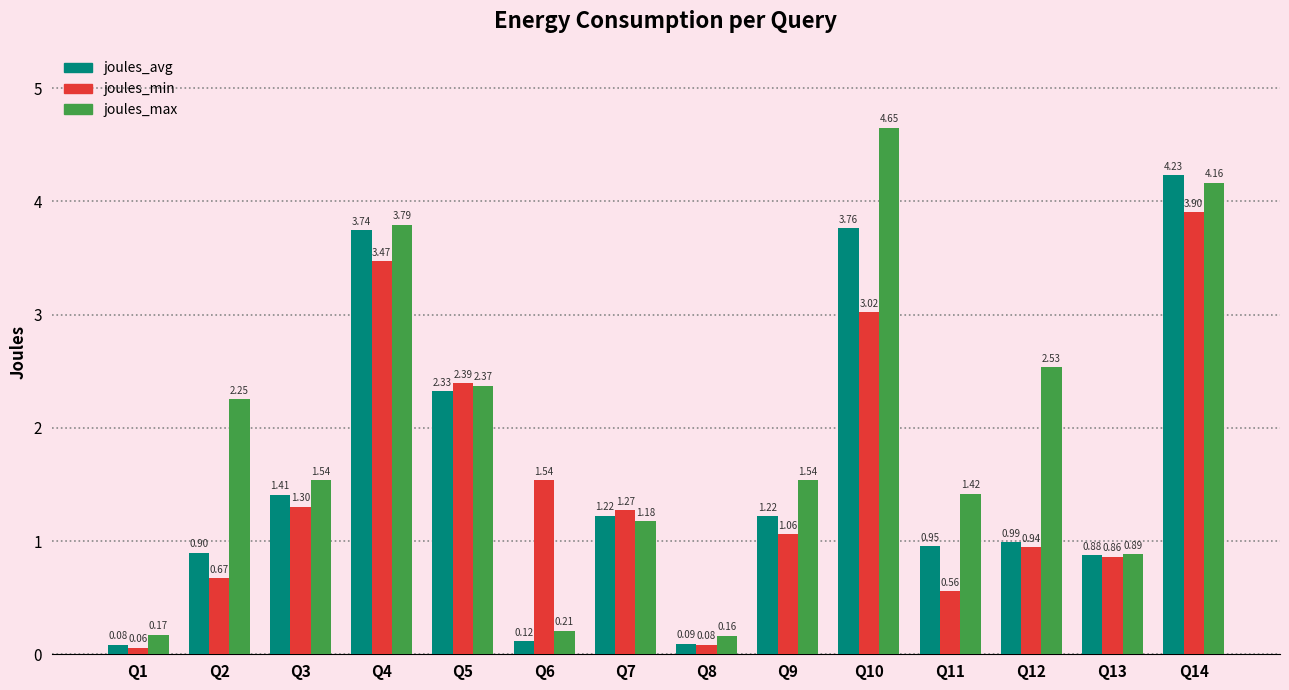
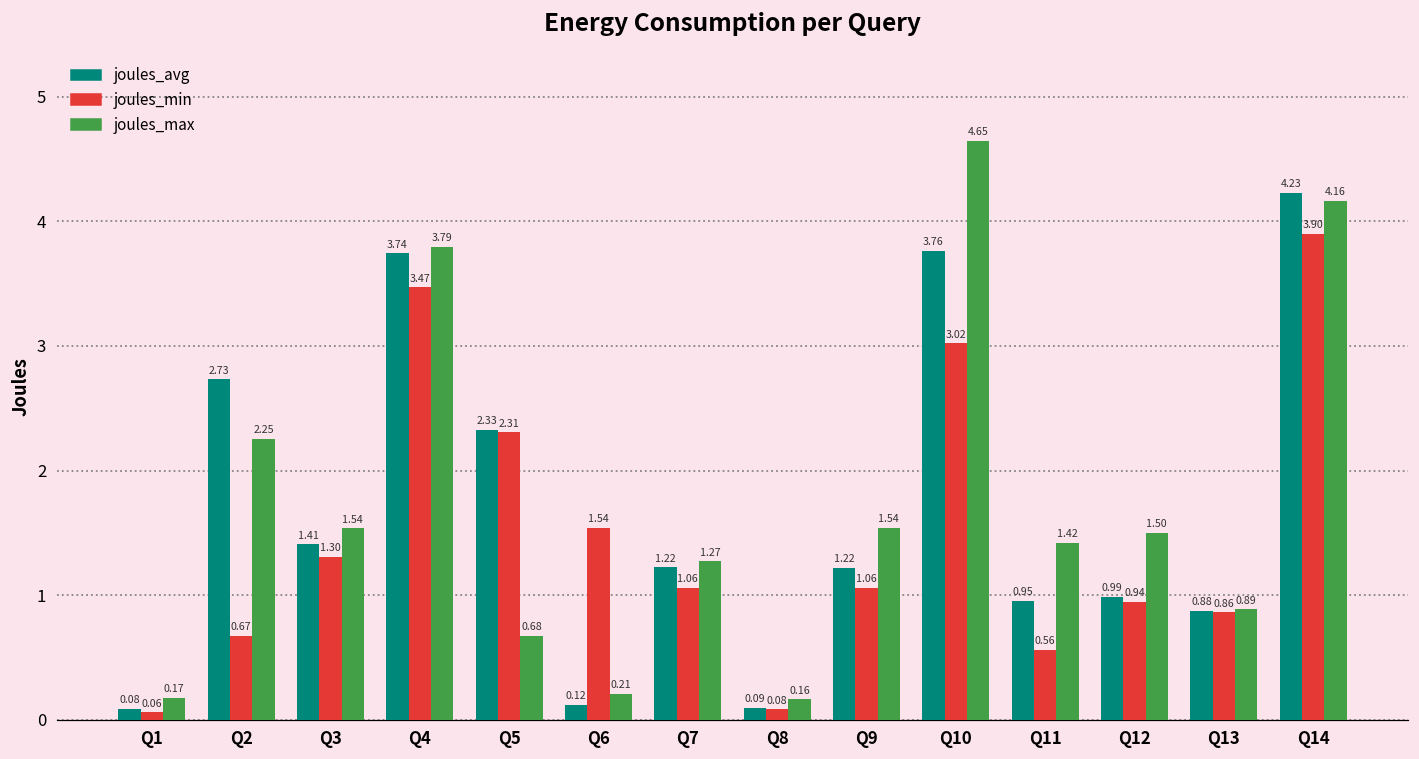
joules_avg, Q2: 0.90 -> 2.73
joules_min, Q5: 2.39 -> 2.31
joules_max, Q5: 2.37 -> 0.68
joules_min, Q7: 1.27 -> 1.06
joules_max, Q7: 1.18 -> 1.27
joules_max, Q12: 2.53 -> 1.50
